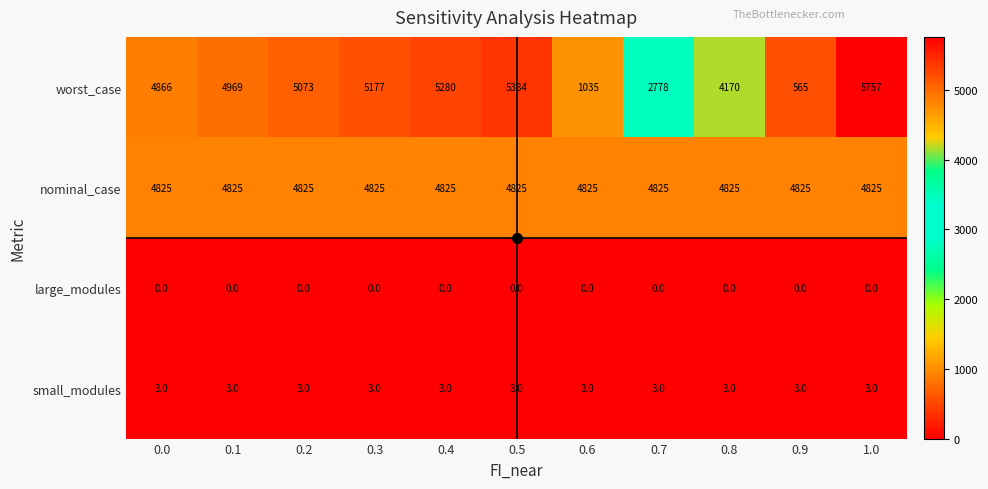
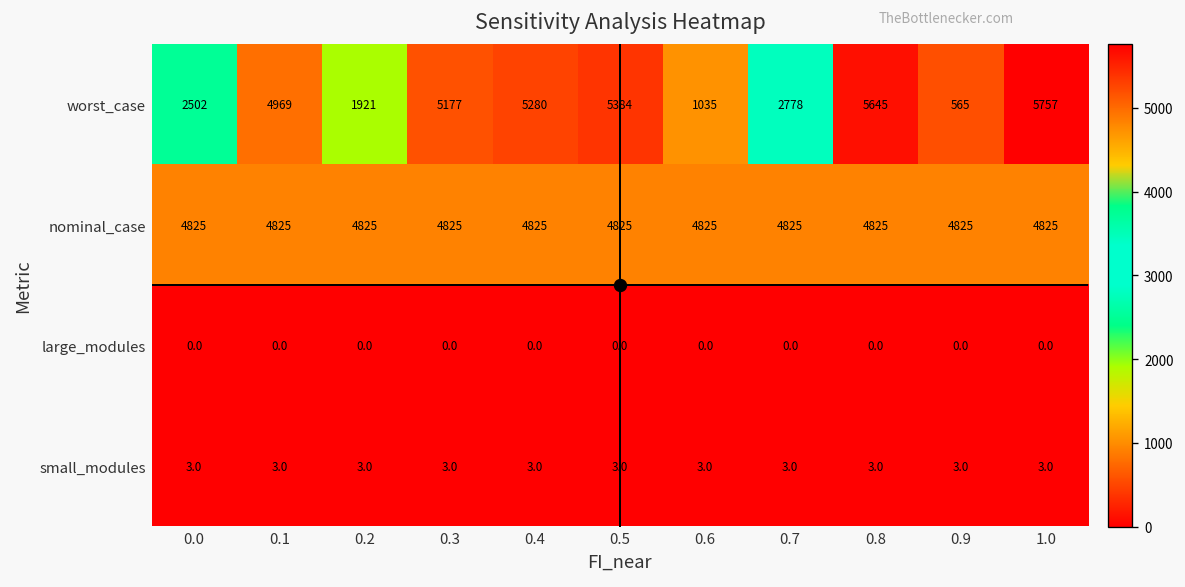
worst_case, 0.0: 4866 -> 2502
worst_case, 0.2: 5073 -> 1921
worst_case, 0.8: 4170 -> 5645
